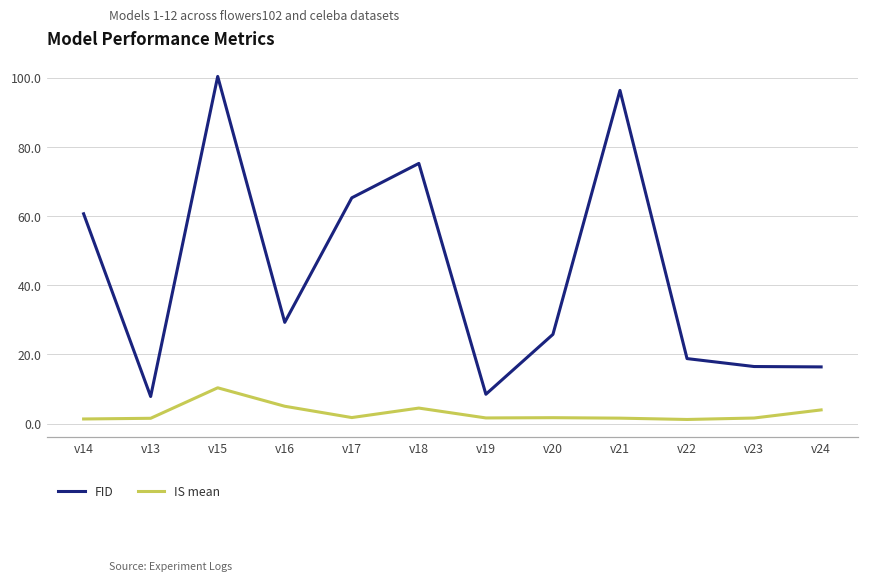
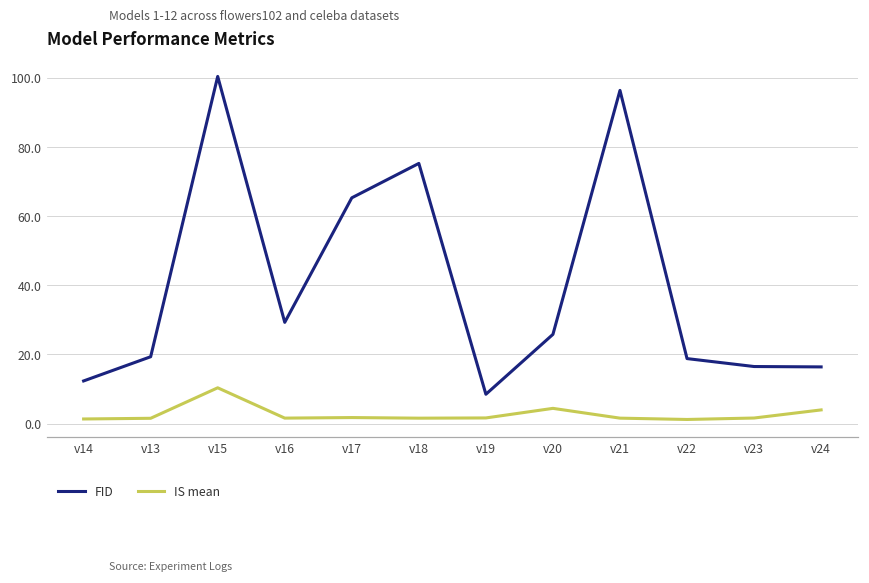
FID, v14: 61 -> 12
FID, v13: 8 -> 19
IS mean, v16: 5 -> 2
IS mean, v18: 4 -> 2
IS mean, v20: 2 -> 4
